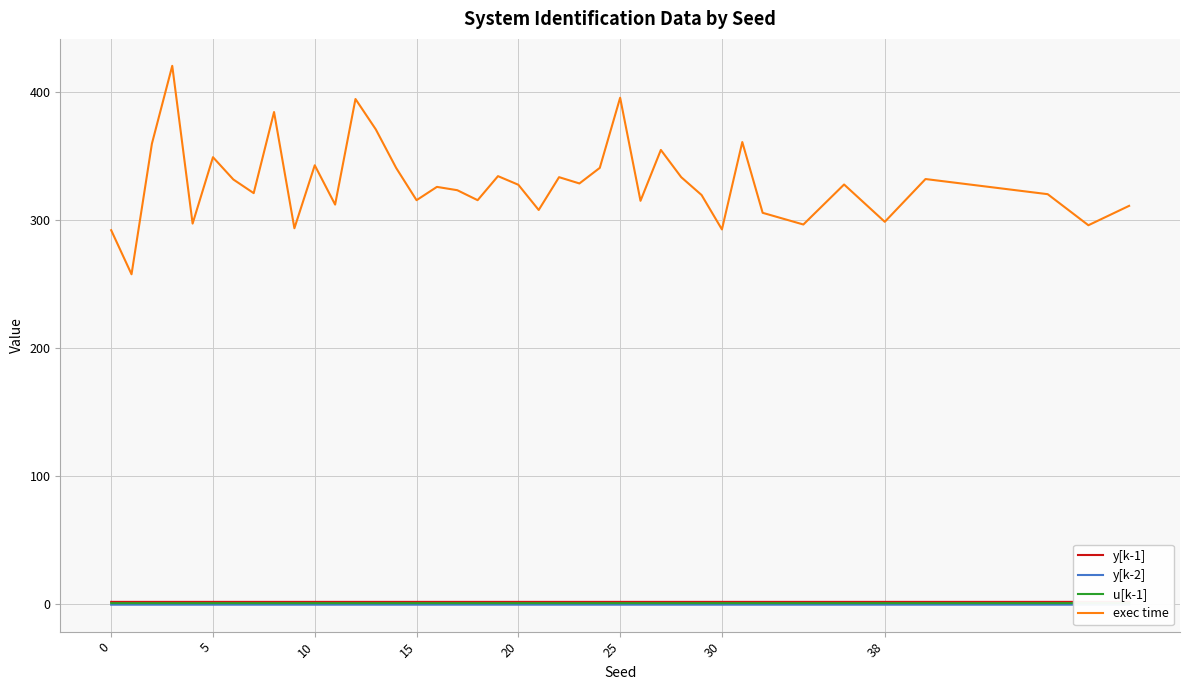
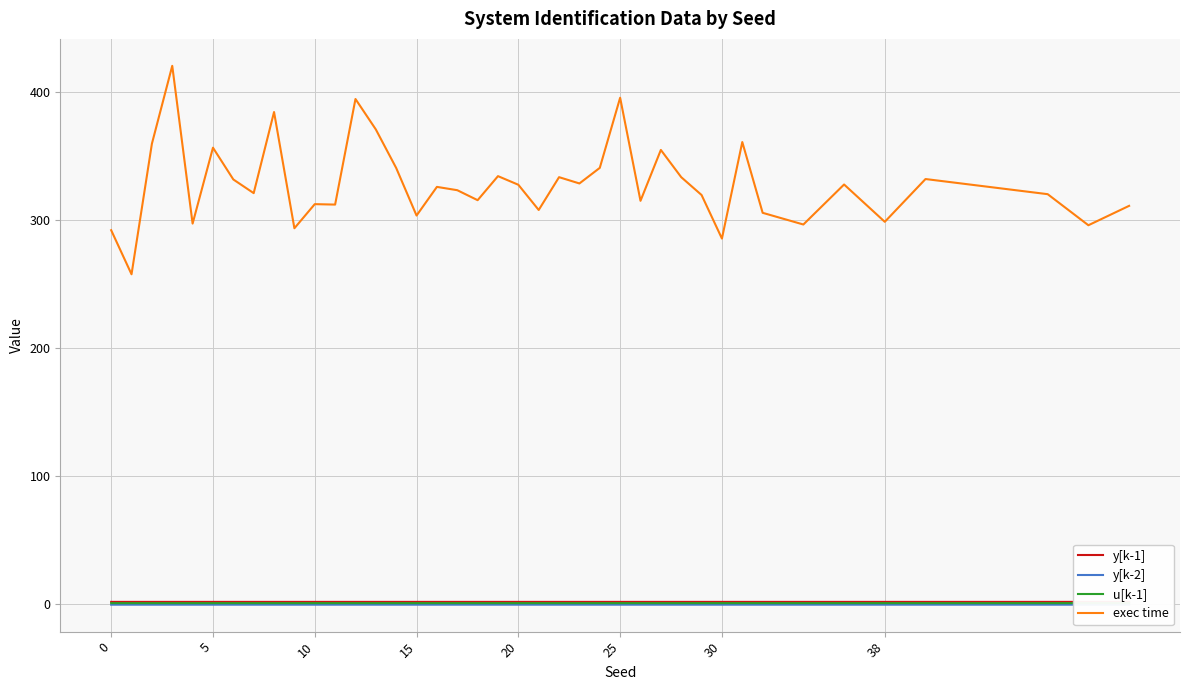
exec time, 5: 349 -> 357
exec time, 10: 343 -> 313
exec time, 15: 316 -> 304
exec time, 30: 293 -> 286
